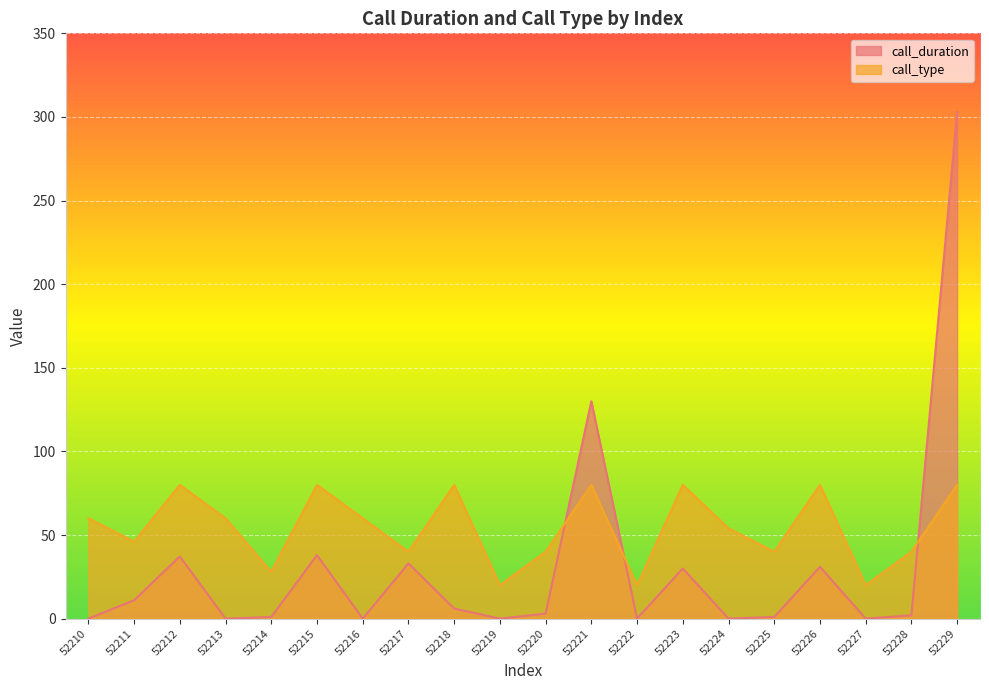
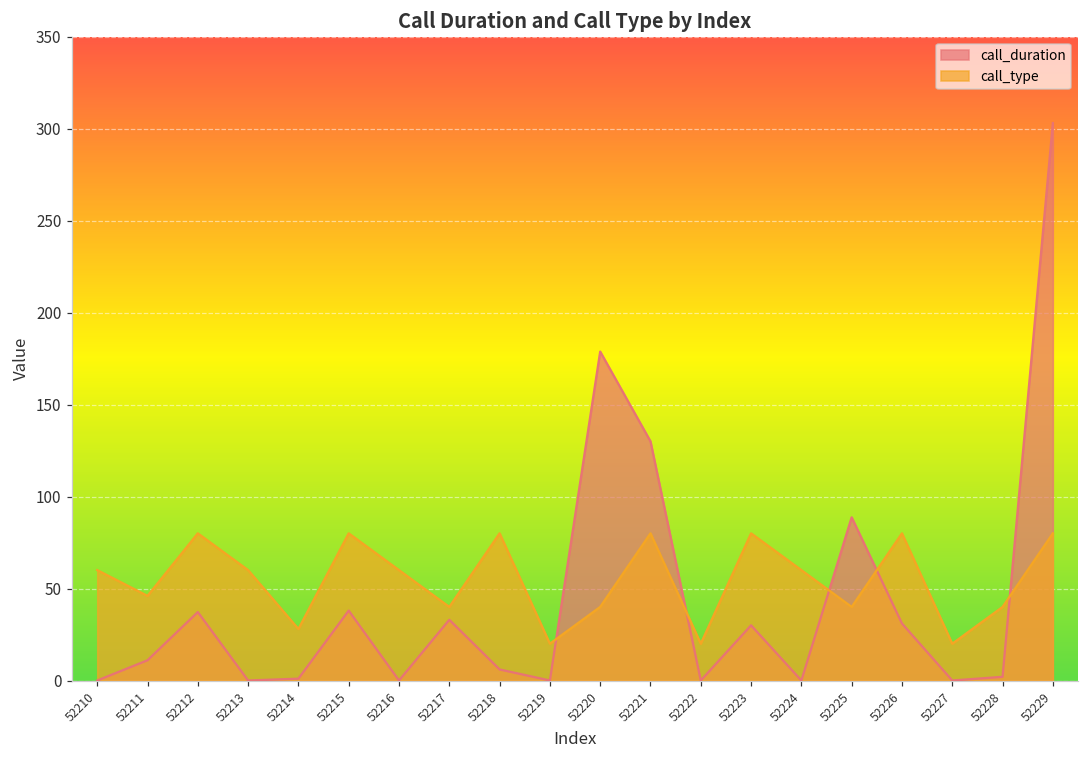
call_duration, 52220: 3 -> 179
call_type, 52224: 54 -> 60
call_duration, 52225: 1 -> 89
